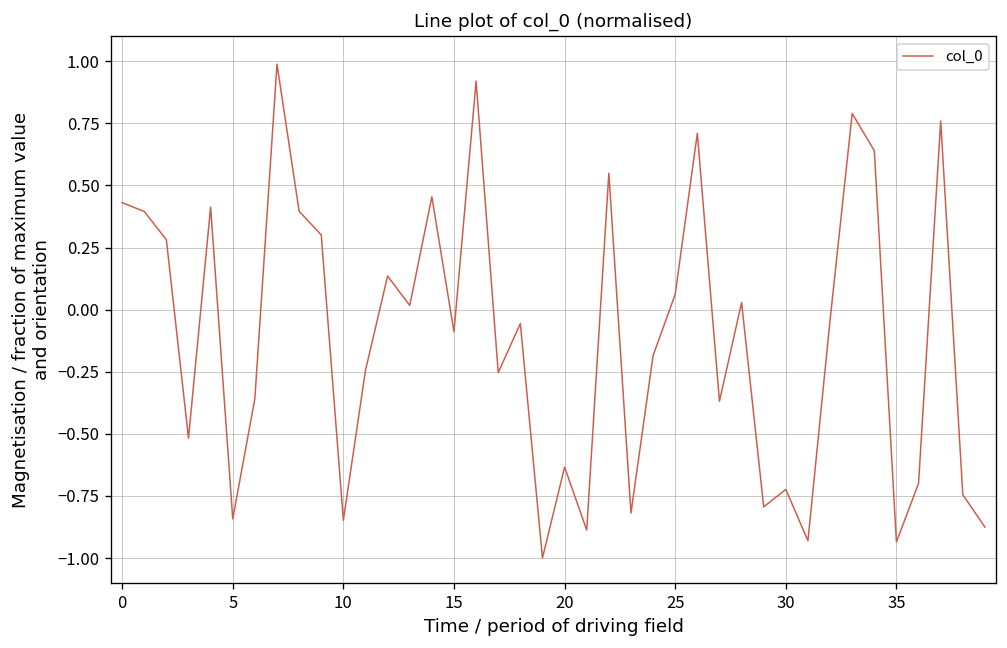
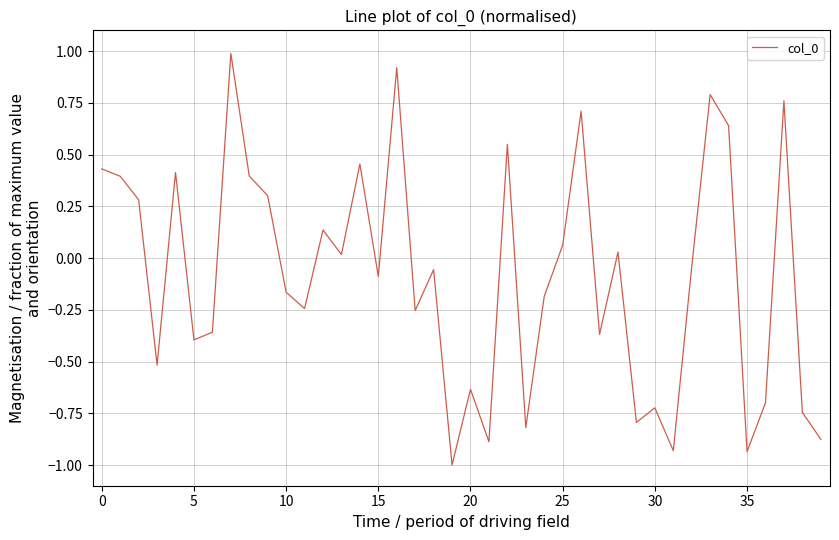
5: -0.84 -> -0.40
10: -0.85 -> -0.17
